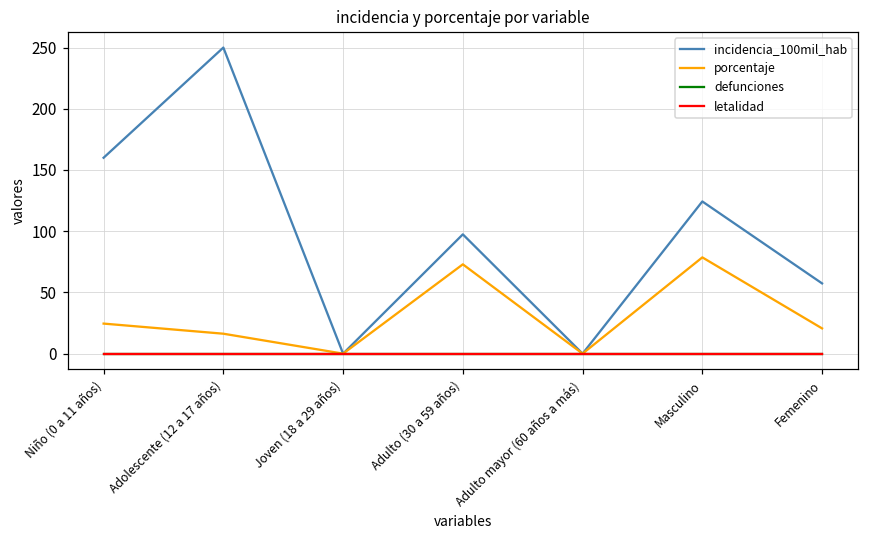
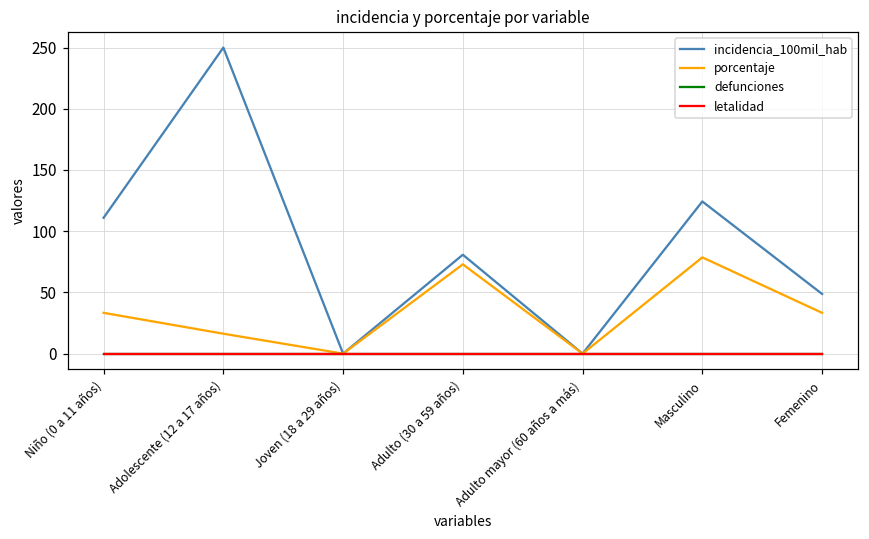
incidencia_100mil_hab, Niño (0 a 11 años): 160 -> 111
porcentaje, Niño (0 a 11 años): 25 -> 33
incidencia_100mil_hab, Adulto (30 a 59 años): 97 -> 81
incidencia_100mil_hab, Femenino: 57 -> 49
porcentaje, Femenino: 21 -> 33
